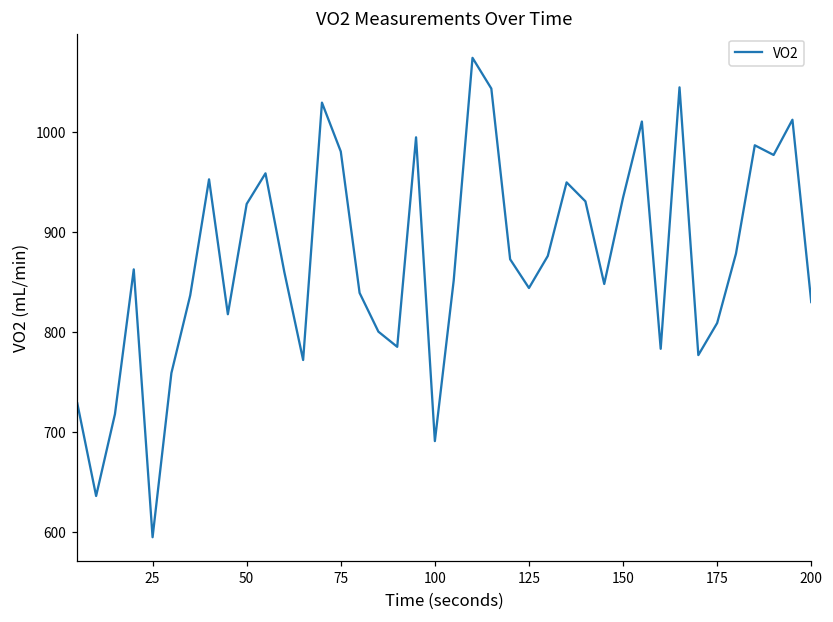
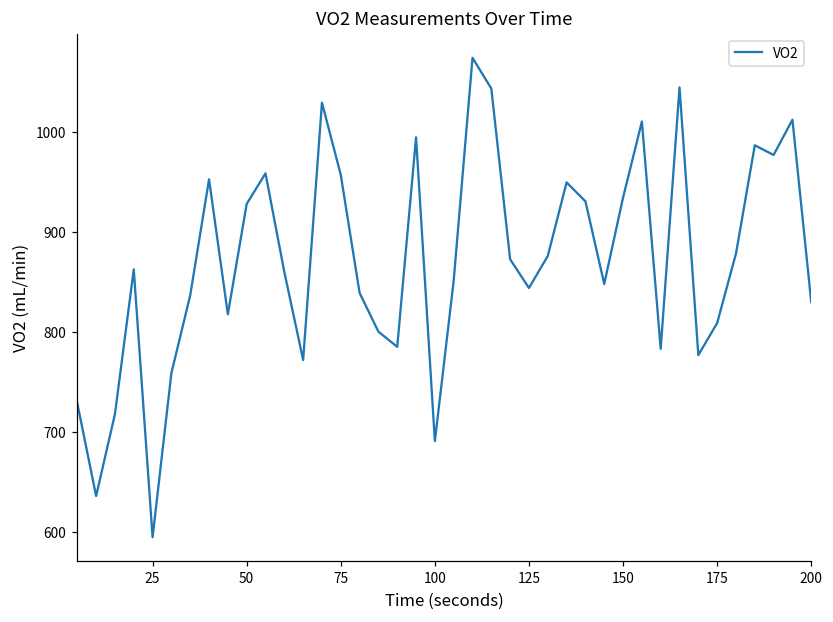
75: 980 -> 960
